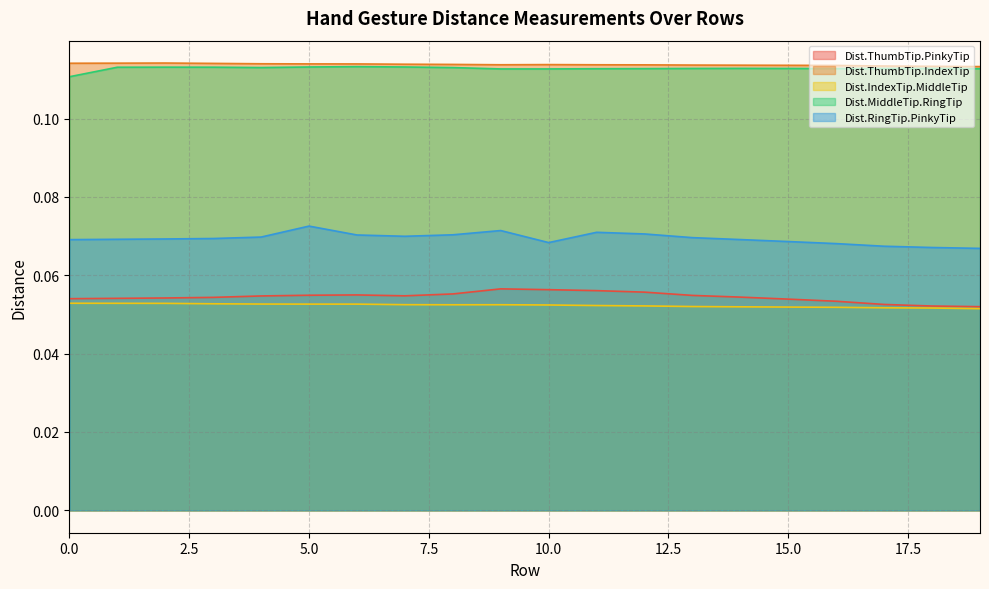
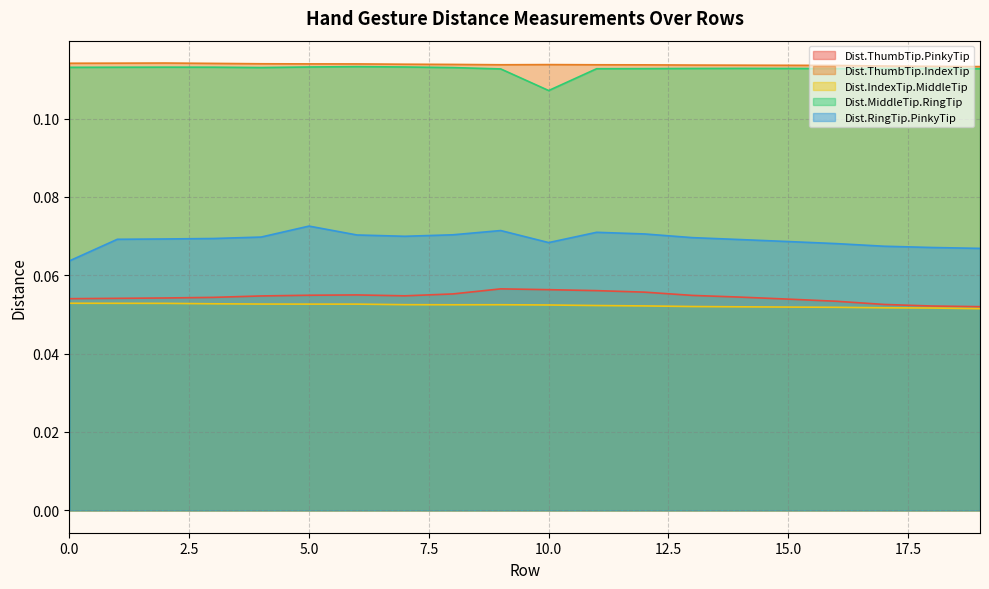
Dist.MiddleTip.RingTip, 0.0: 0.111 -> 0.113
Dist.RingTip.PinkyTip, 0.0: 0.069 -> 0.064
Dist.MiddleTip.RingTip, 10.0: 0.113 -> 0.107
